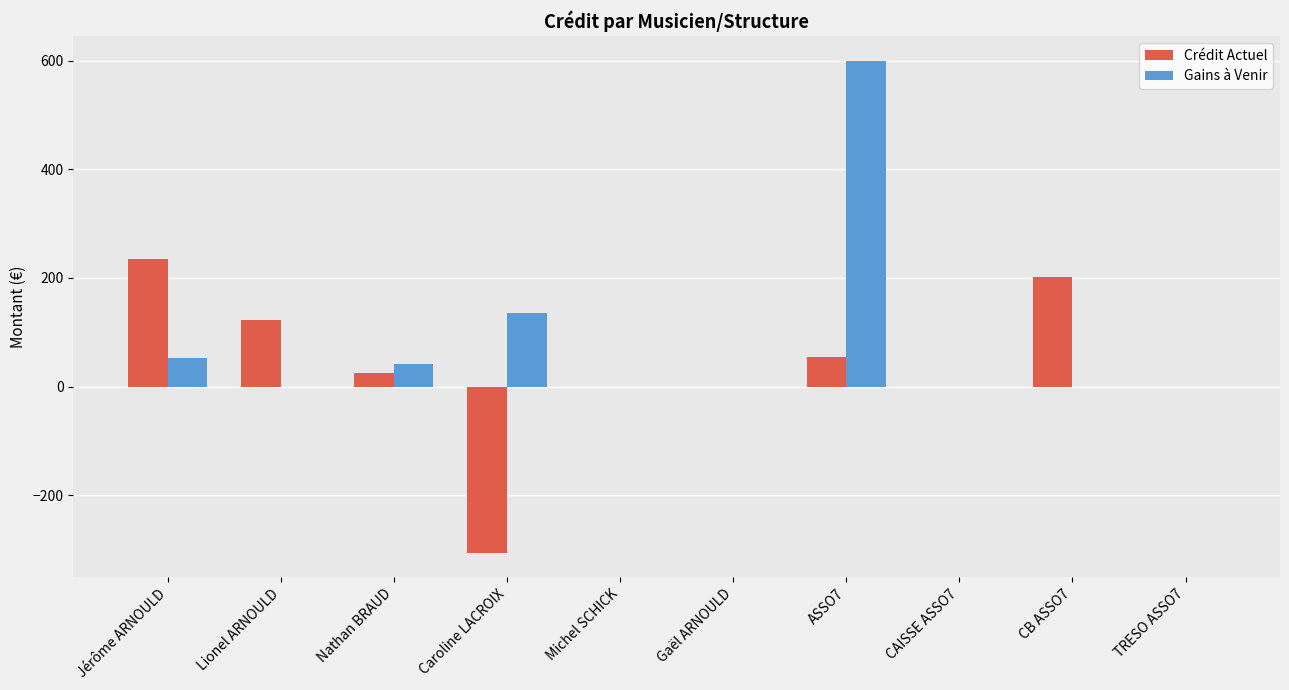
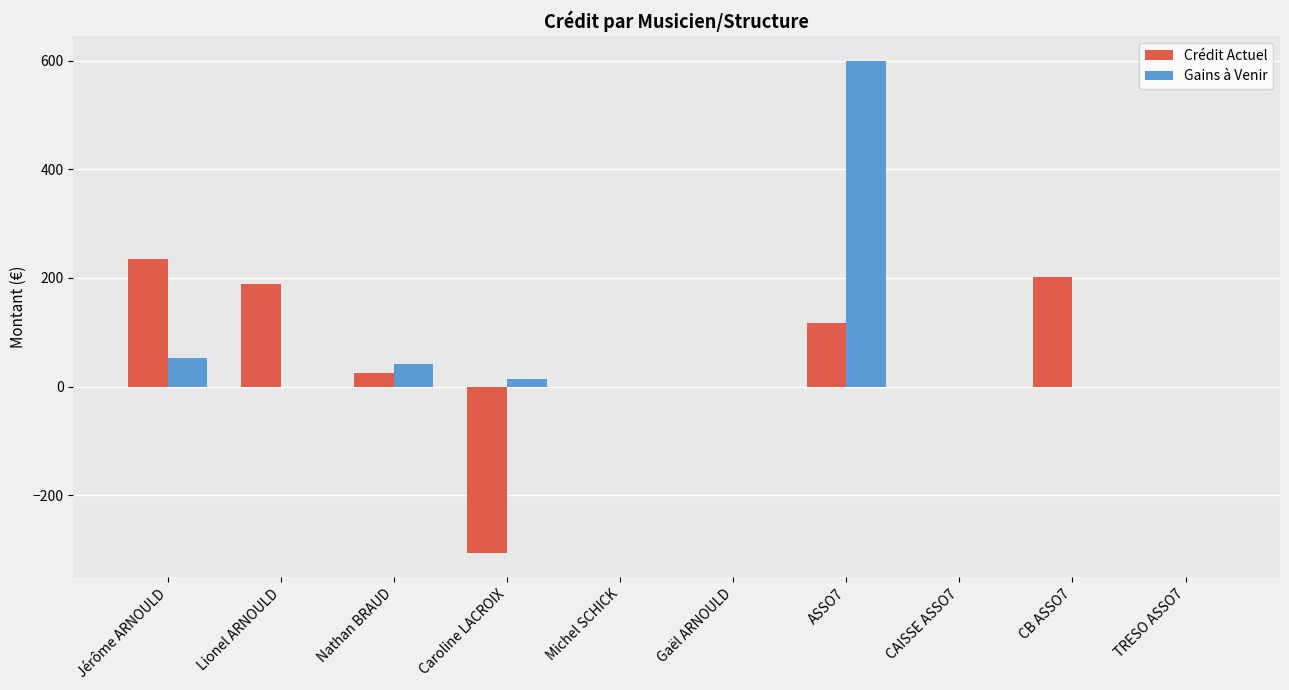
Crédit Actuel, Lionel ARNOULD: 120 -> 190
Gains à Venir, Caroline LACROIX: 140 -> 10
Crédit Actuel, ASSO7: 50 -> 120
